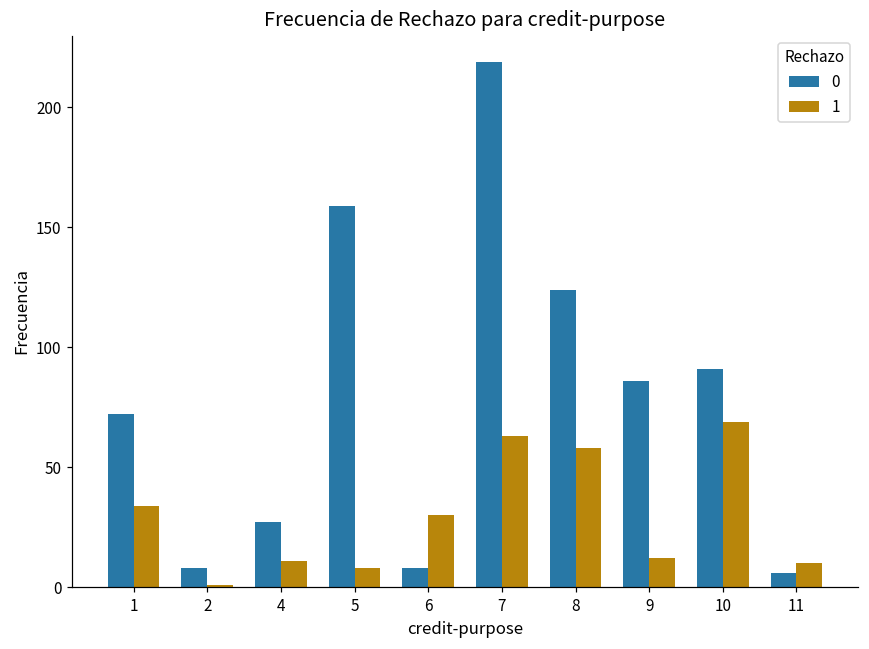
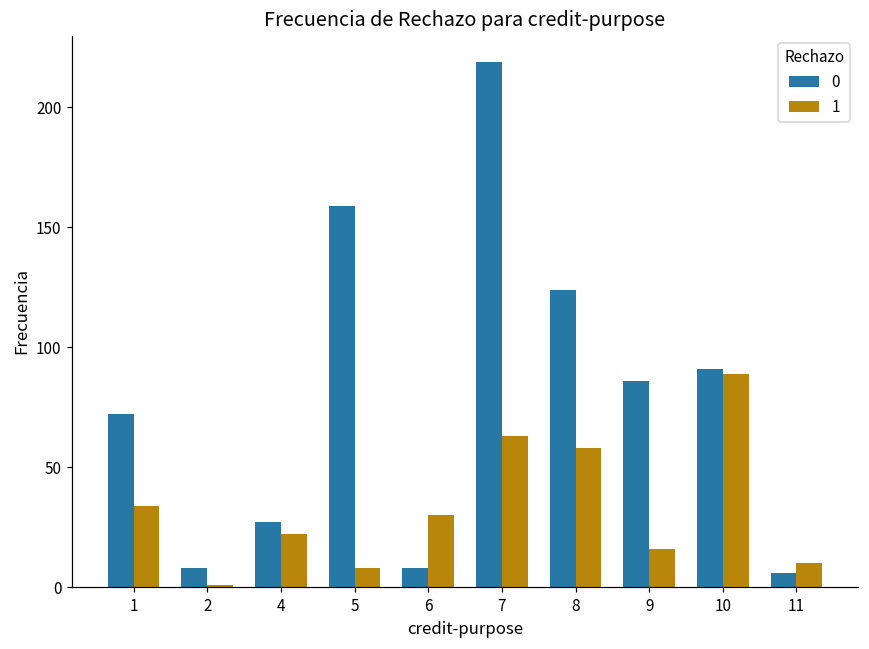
1, 4: 11 -> 22
1, 9: 12 -> 16
1, 10: 69 -> 89
